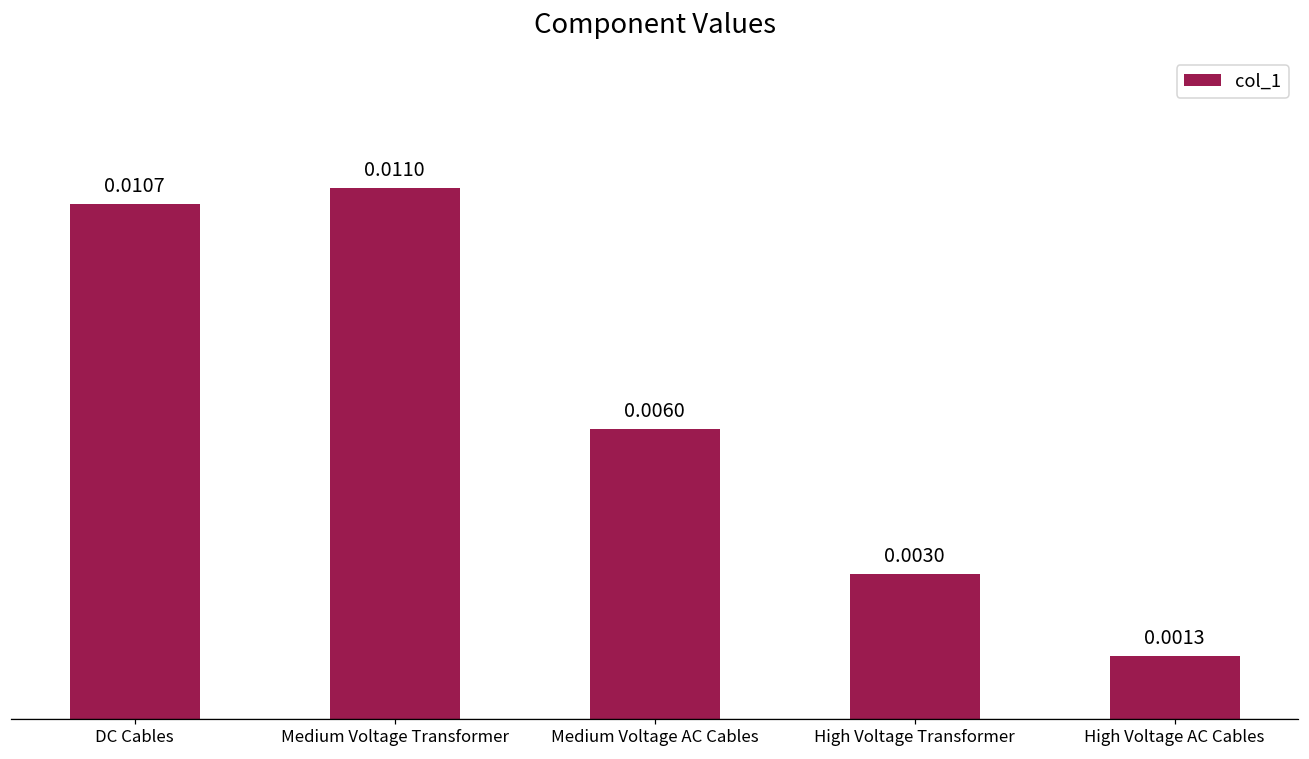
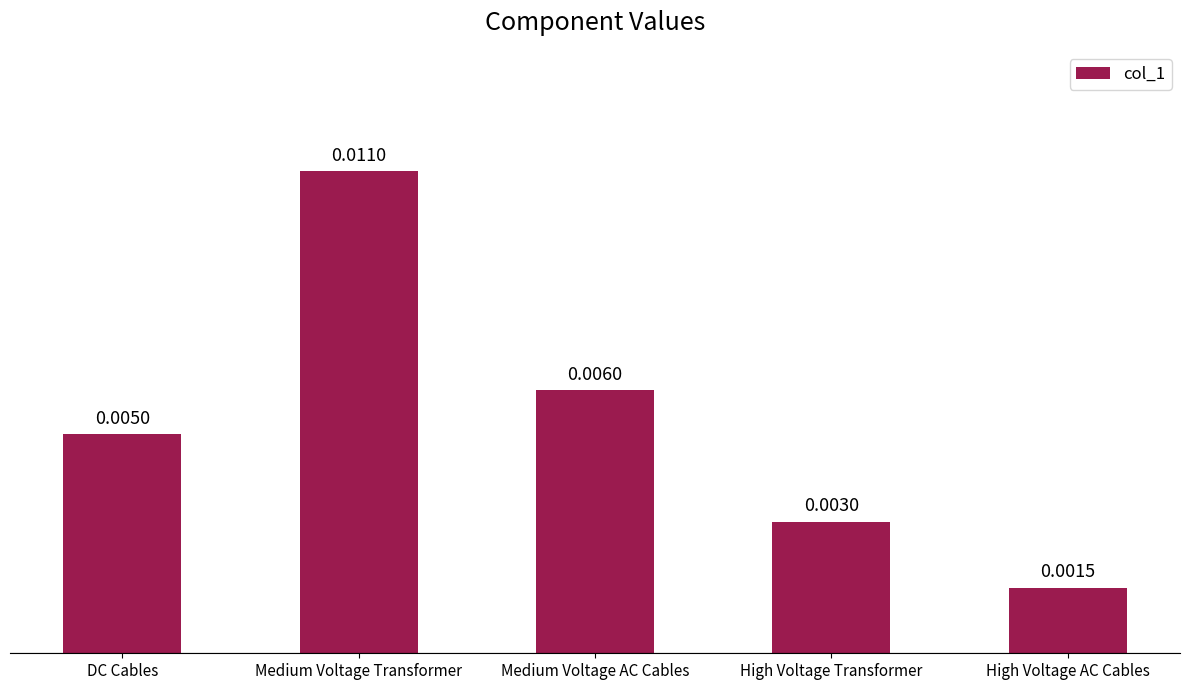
DC Cables: 0.0107 -> 0.0050
High Voltage AC Cables: 0.0013 -> 0.0015
